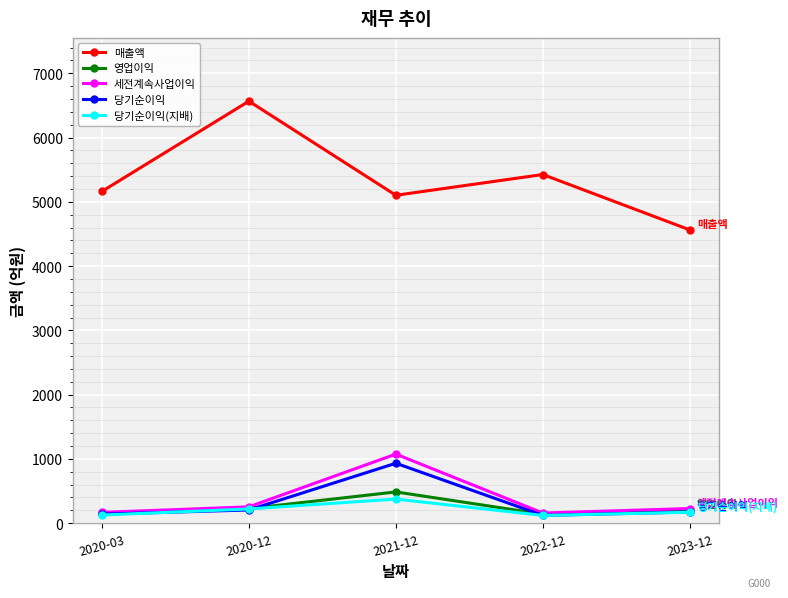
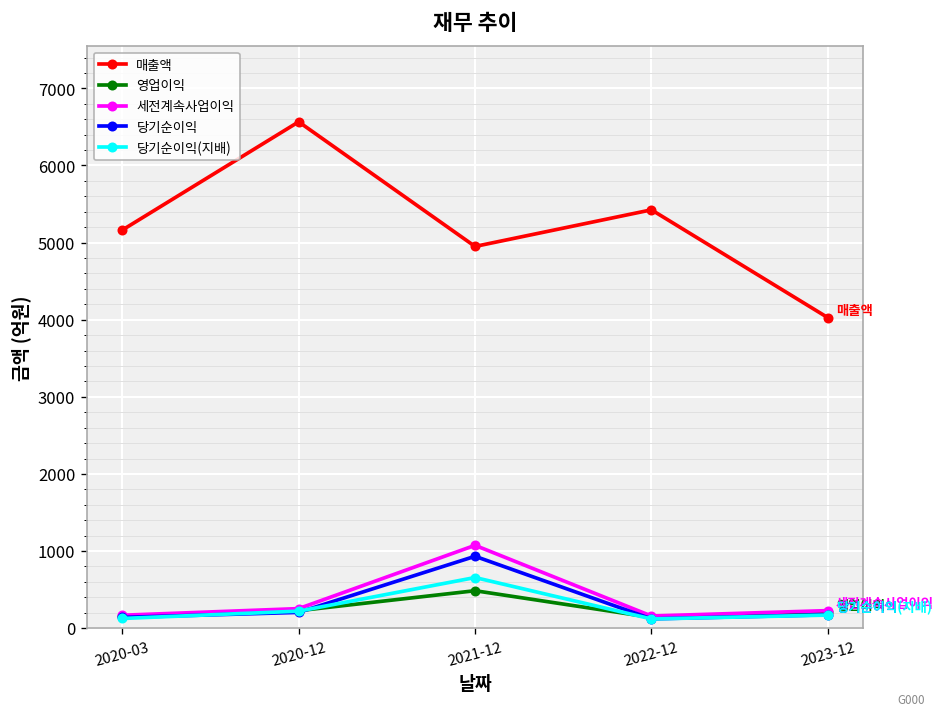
매출액, 2021-12: 5100 -> 5000
당기순이익(지배), 2021-12: 400 -> 700
매출액, 2023-12: 4600 -> 4000
